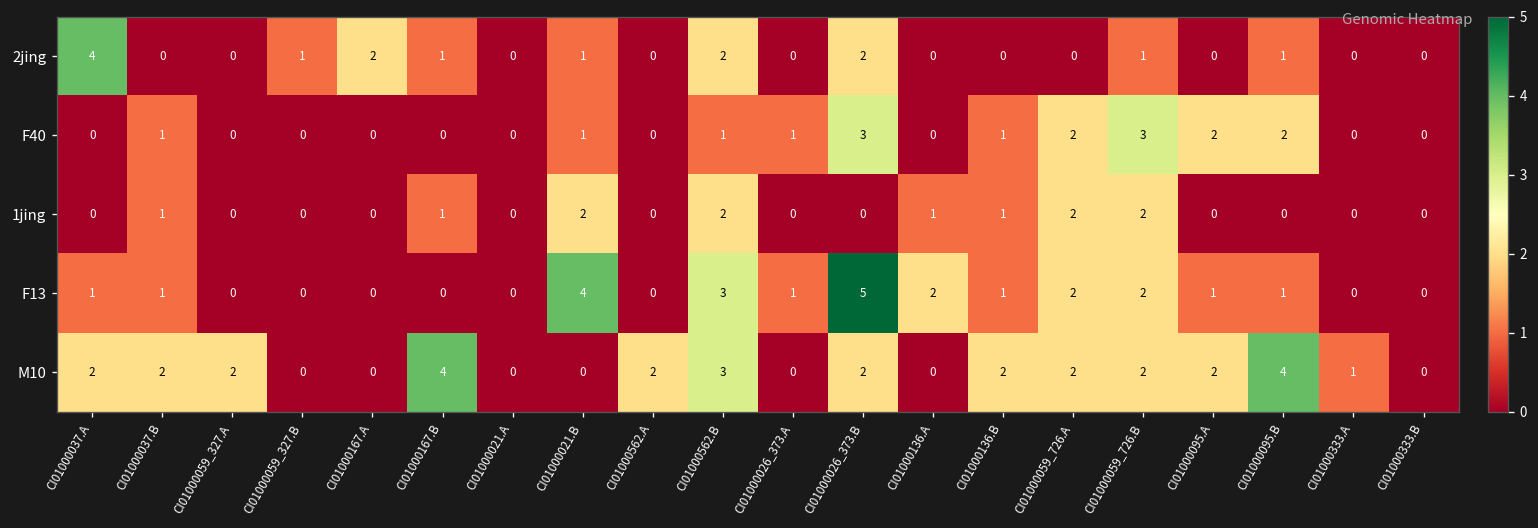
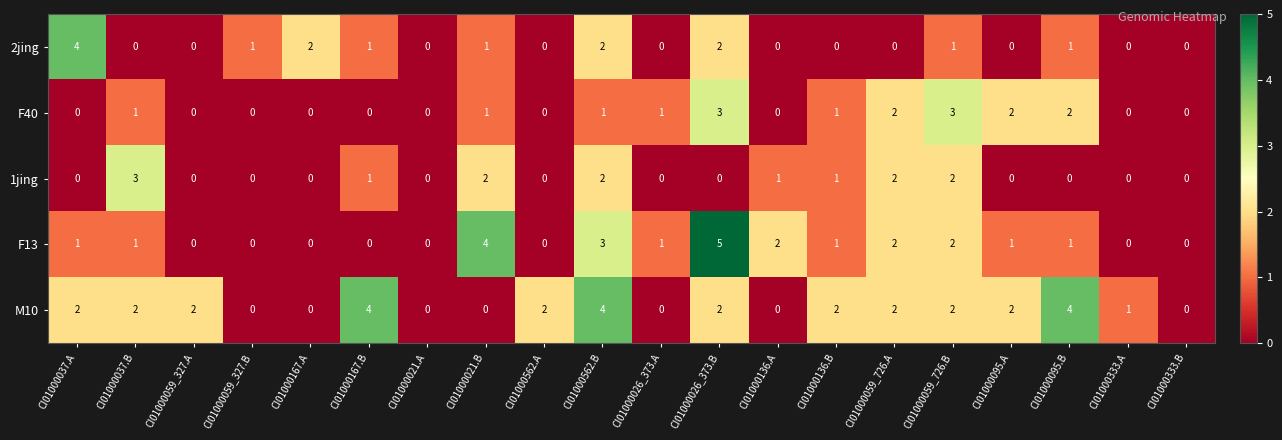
1jing, CI01000037.B: 1 -> 3
M10, CI01000562.B: 3 -> 4
